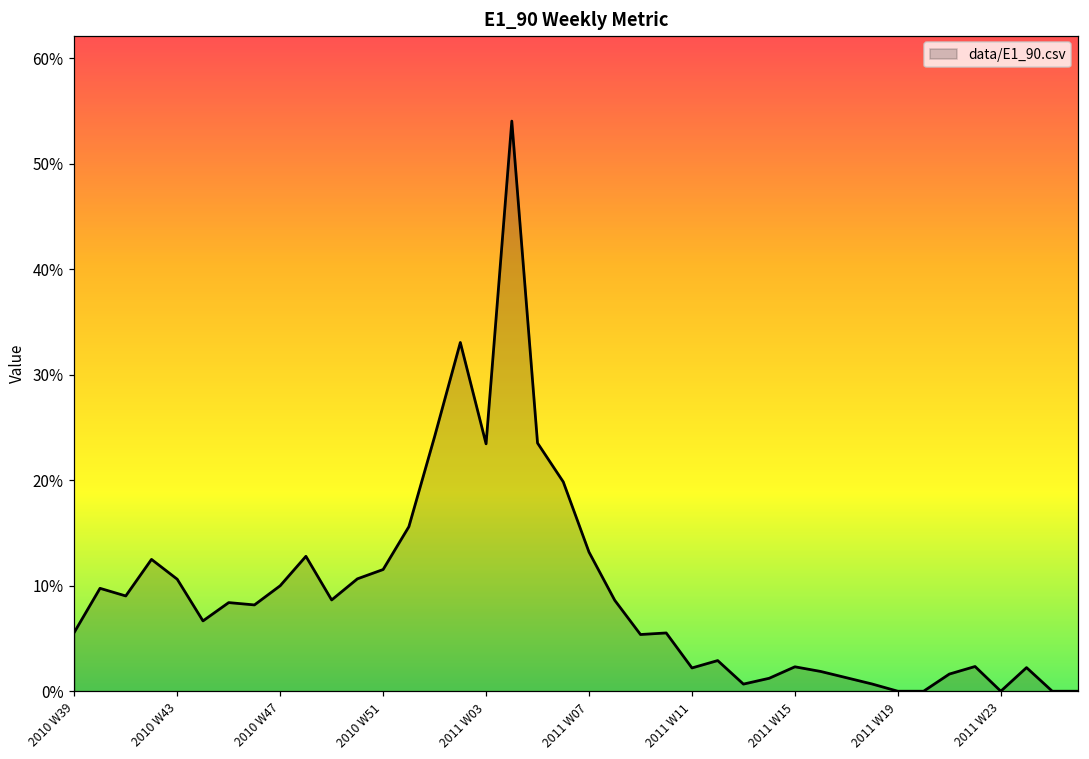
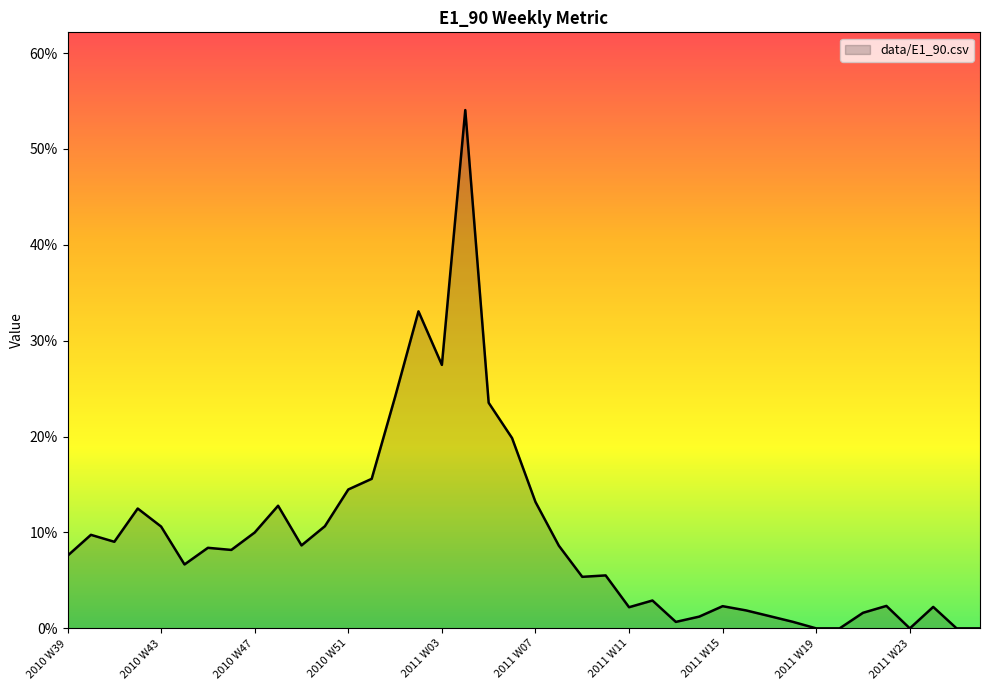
2010 W39: 6% -> 8%
2010 W51: 12% -> 14%
2011 W03: 23% -> 27%
